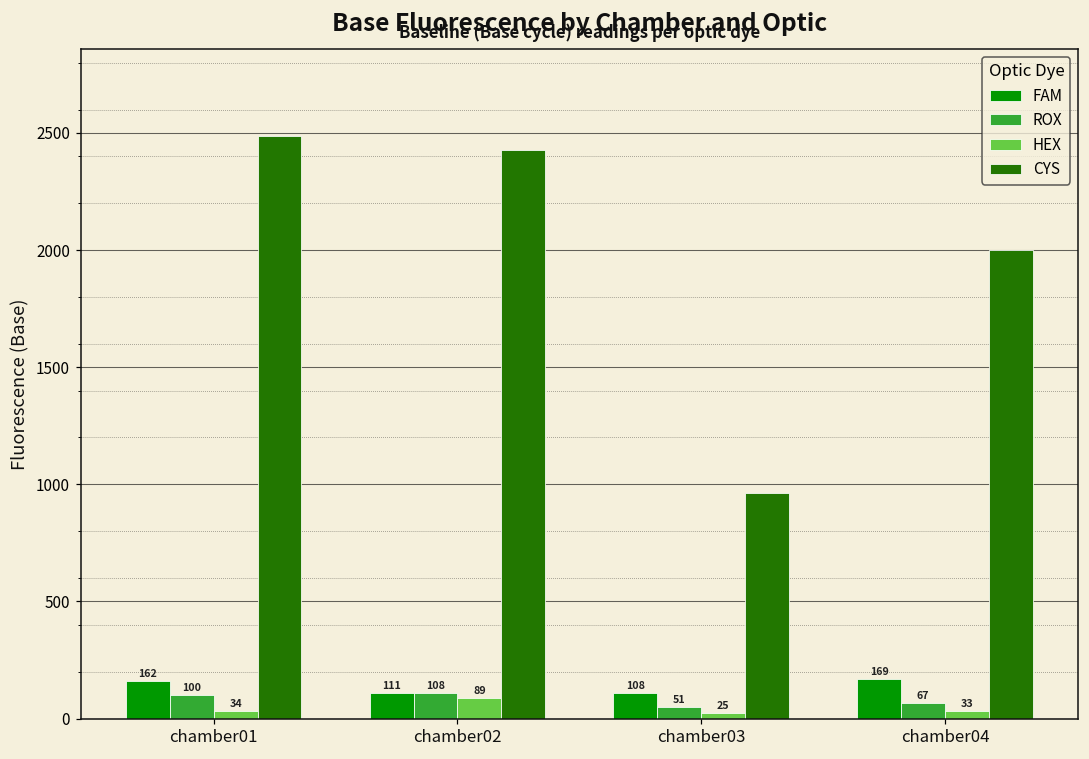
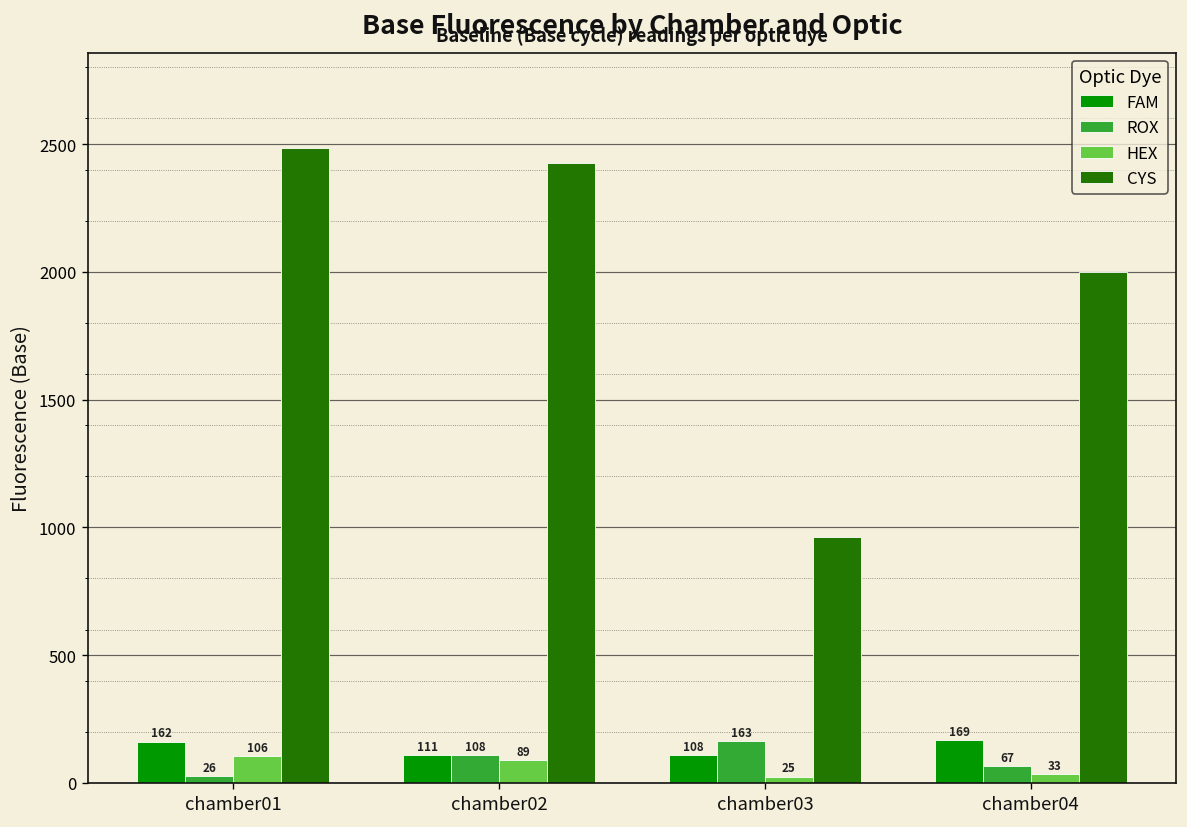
ROX, chamber01: 100 -> 26
HEX, chamber01: 34 -> 106
ROX, chamber03: 51 -> 163
